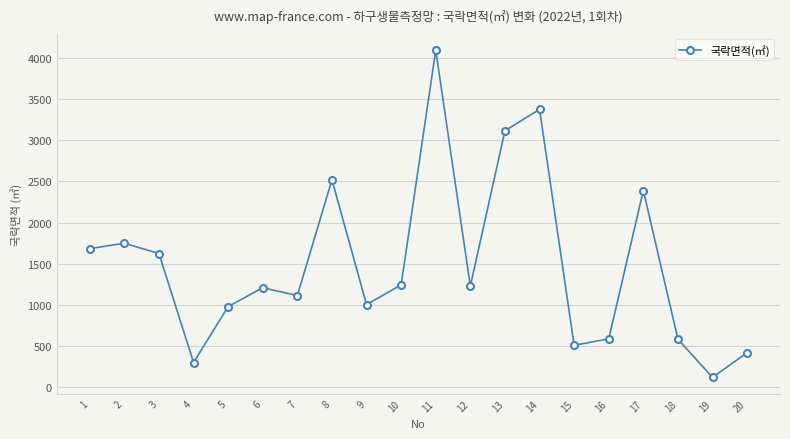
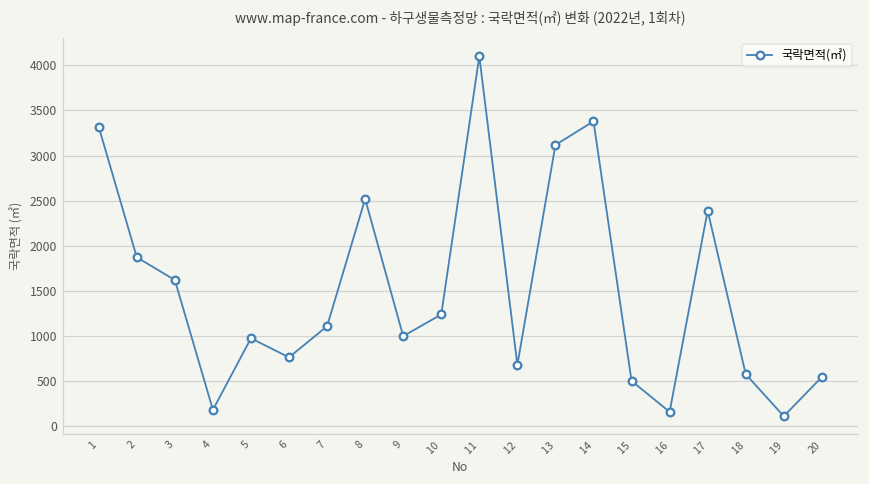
1: 1700 -> 3300
2: 1700 -> 1900
4: 300 -> 200
6: 1200 -> 800
12: 1200 -> 700
16: 600 -> 200
20: 400 -> 500
